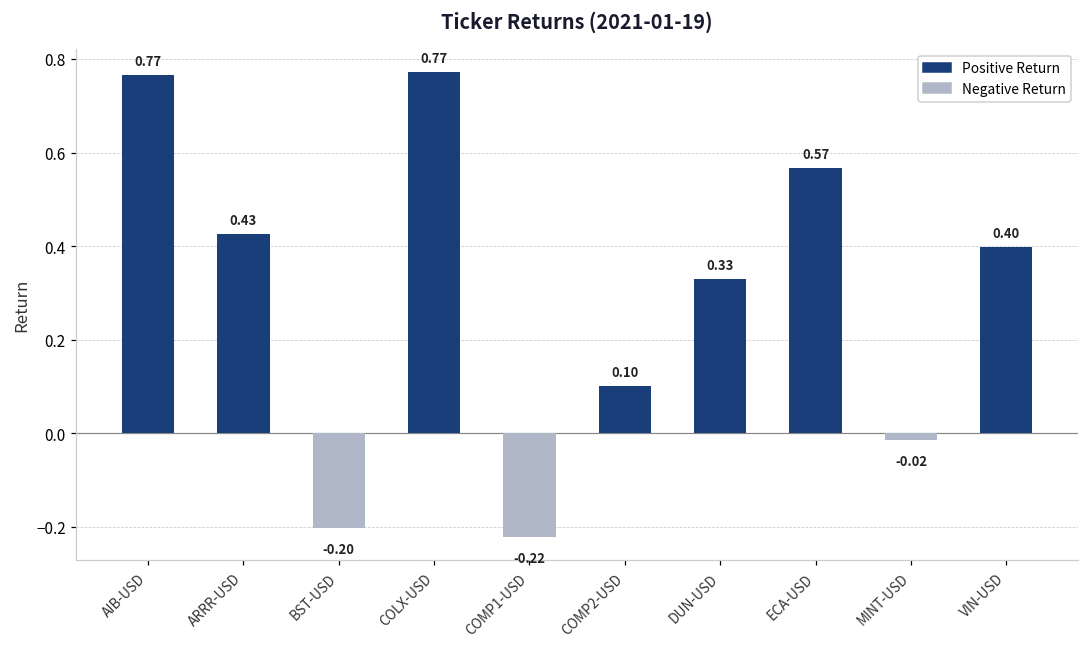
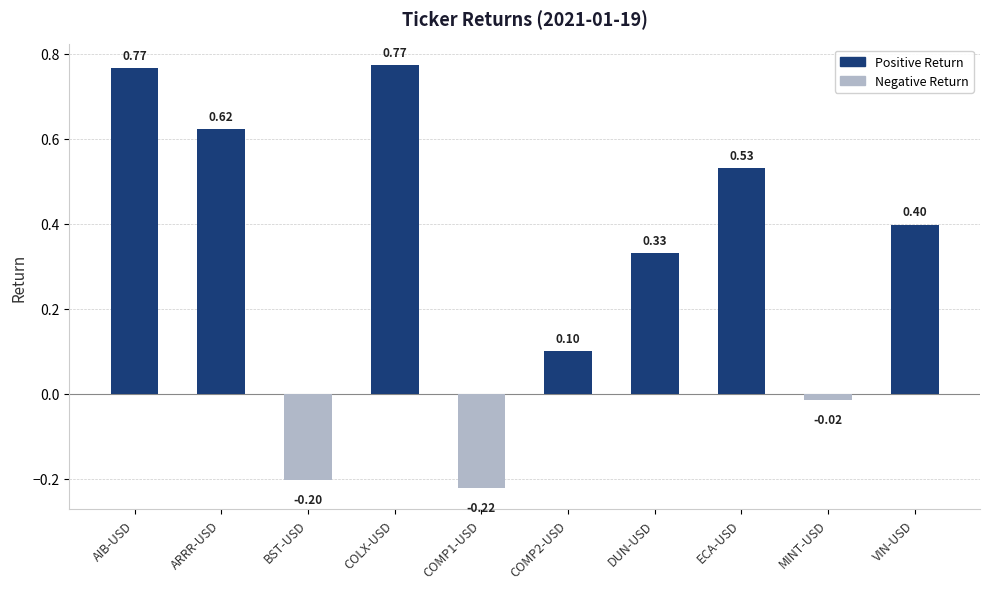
ARRR-USD: 0.43 -> 0.62
ECA-USD: 0.57 -> 0.53
